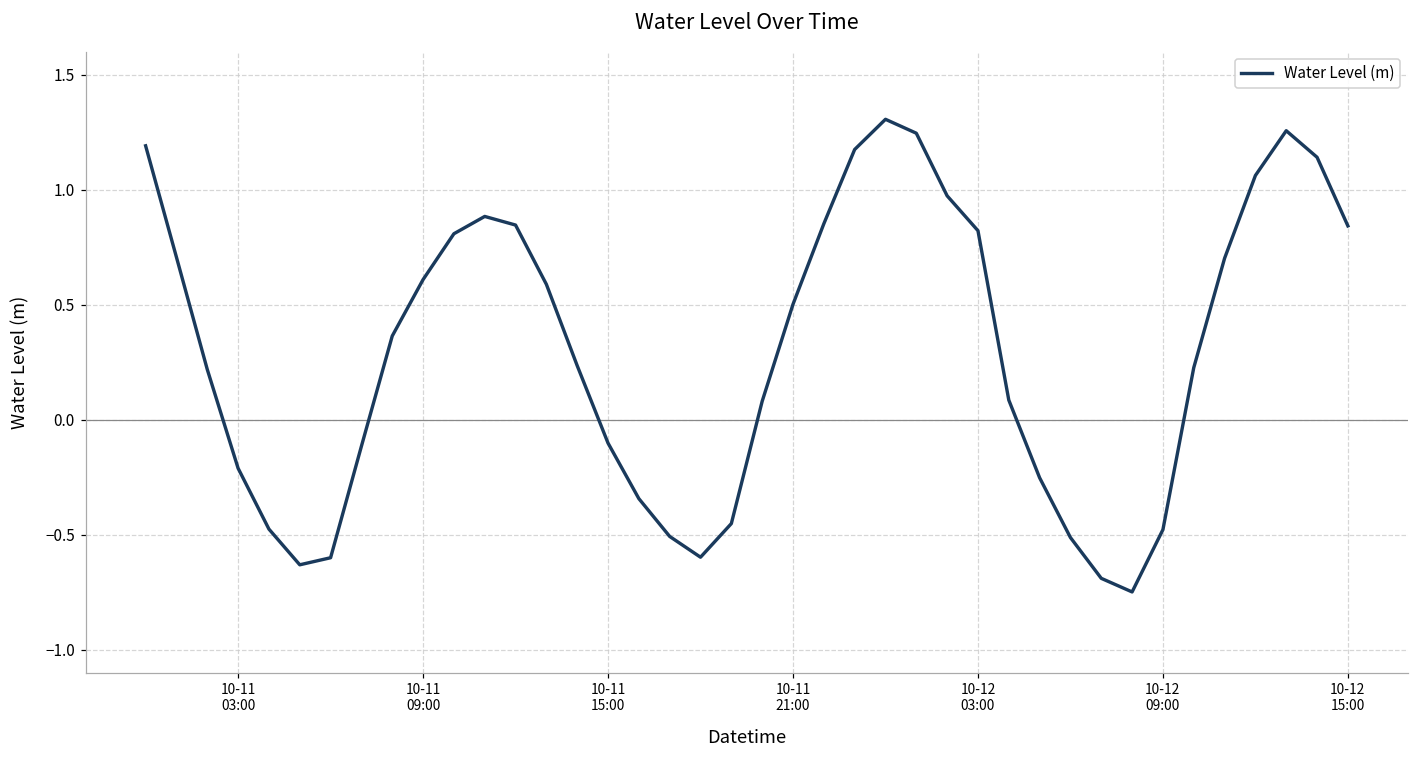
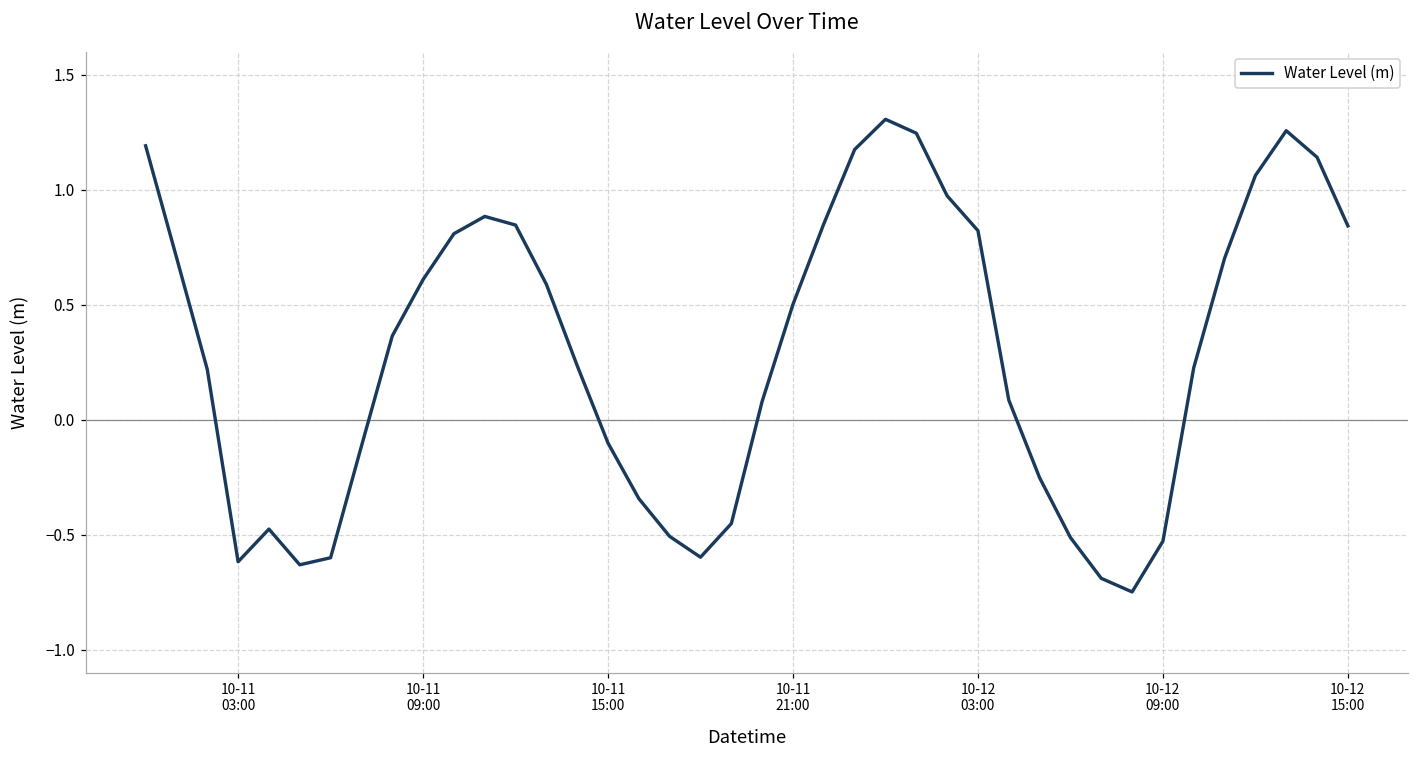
10-11 03:00: -0.21 -> -0.62
10-12 09:00: -0.48 -> -0.53
